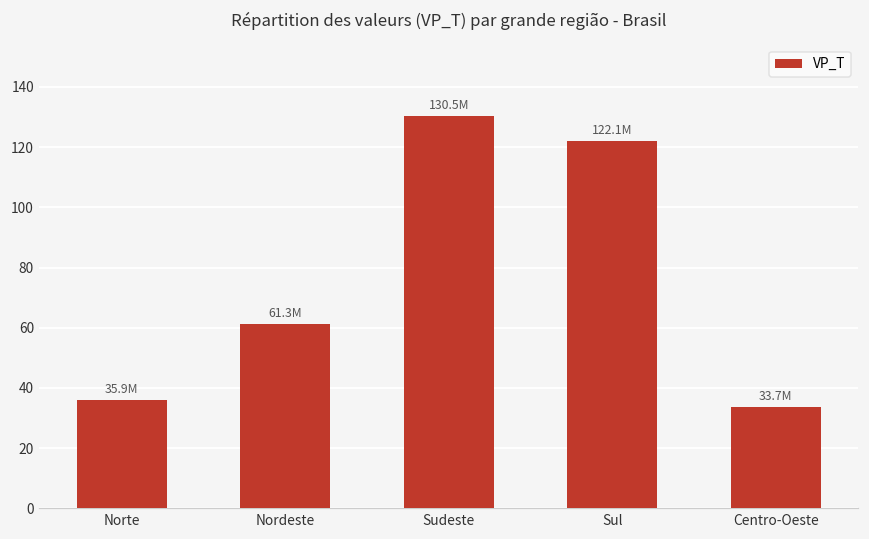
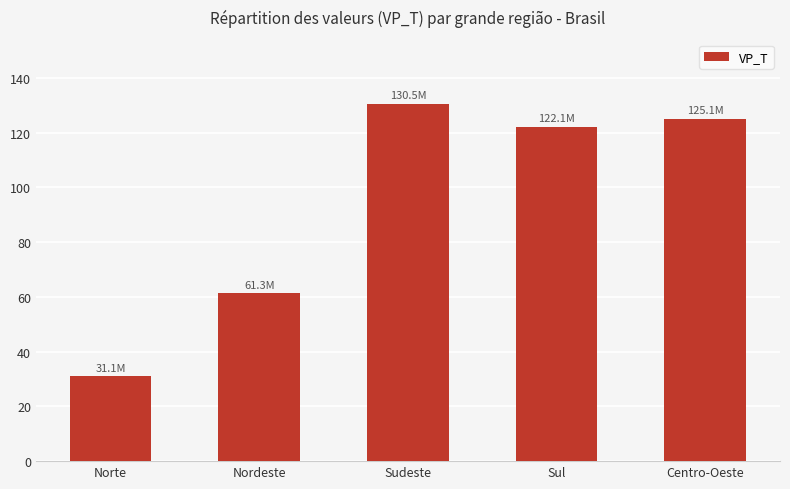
Norte: 35.9M -> 31.1M
Centro-Oeste: 33.7M -> 125.1M
